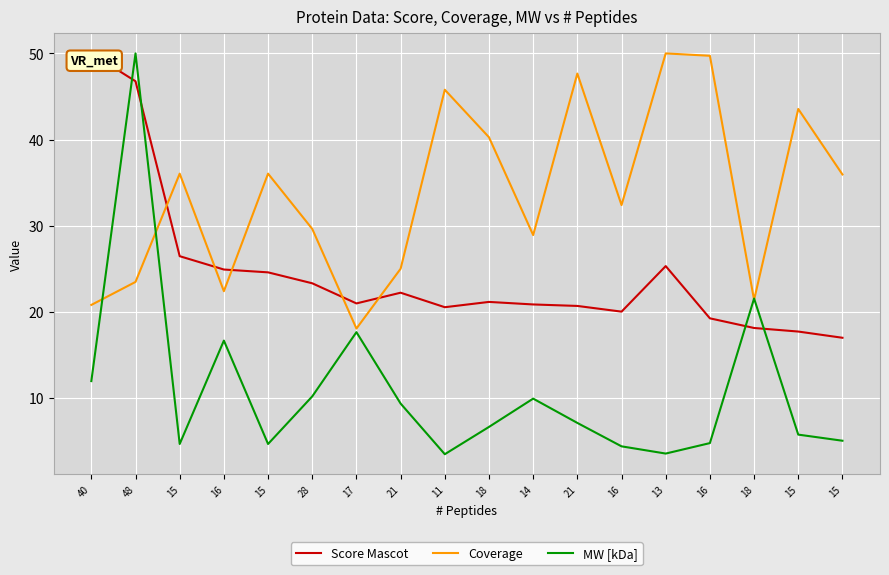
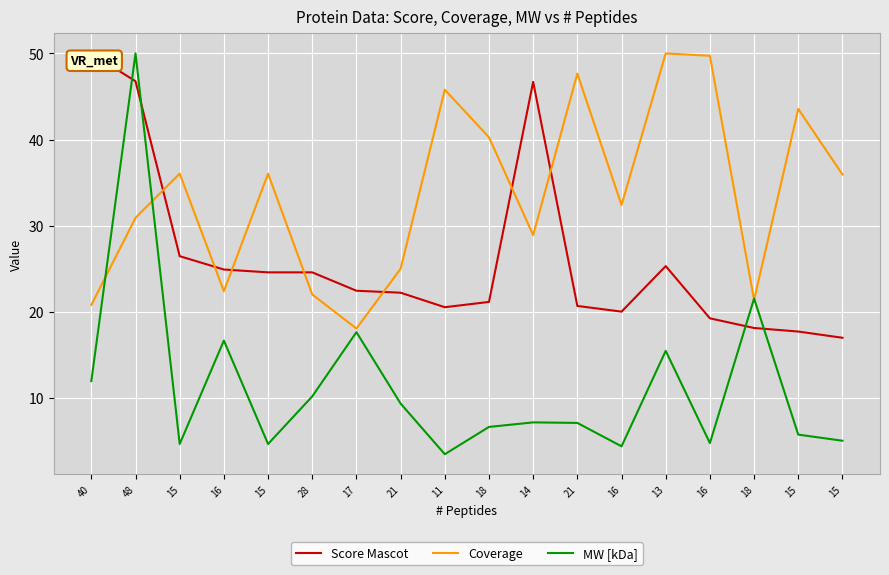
Coverage, 48: 23 -> 31
Score Mascot, 28: 23 -> 25
Coverage, 28: 30 -> 22
Score Mascot, 17: 21 -> 22
Score Mascot, 14: 21 -> 47
MW [kDa], 14: 10 -> 7
MW [kDa], 13: 4 -> 15
